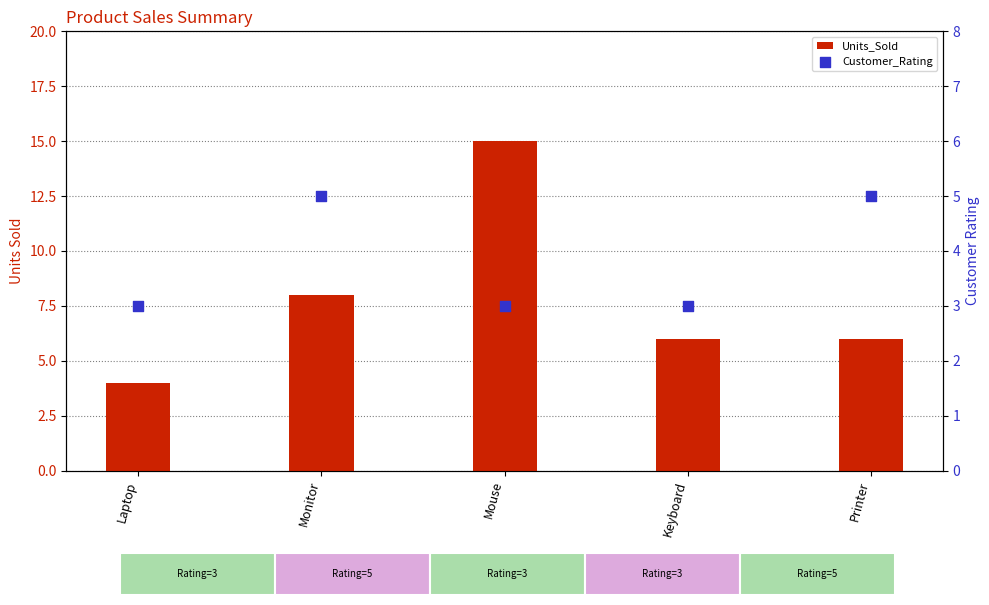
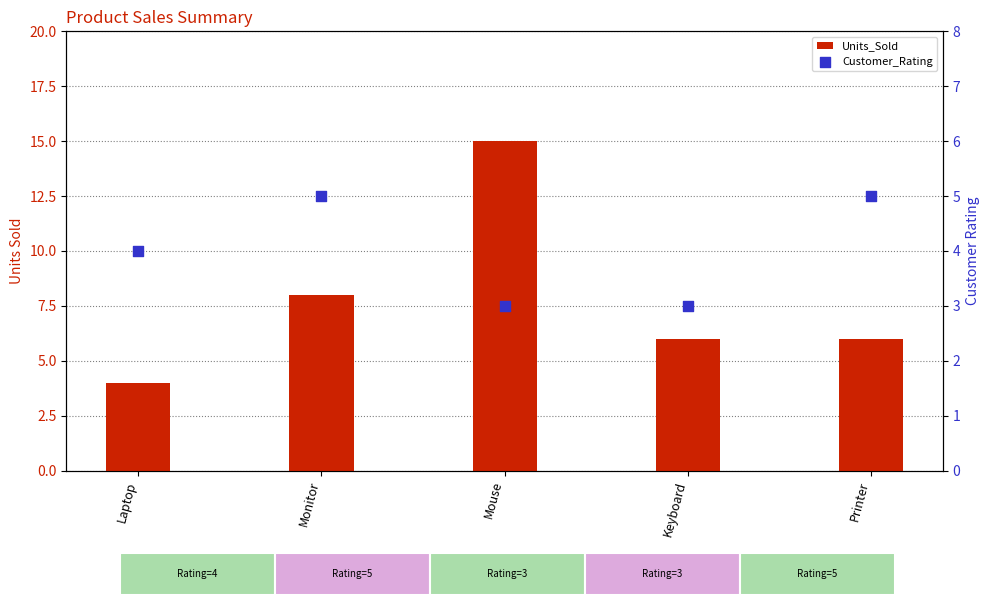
Customer_Rating, Laptop: 3 -> 4
